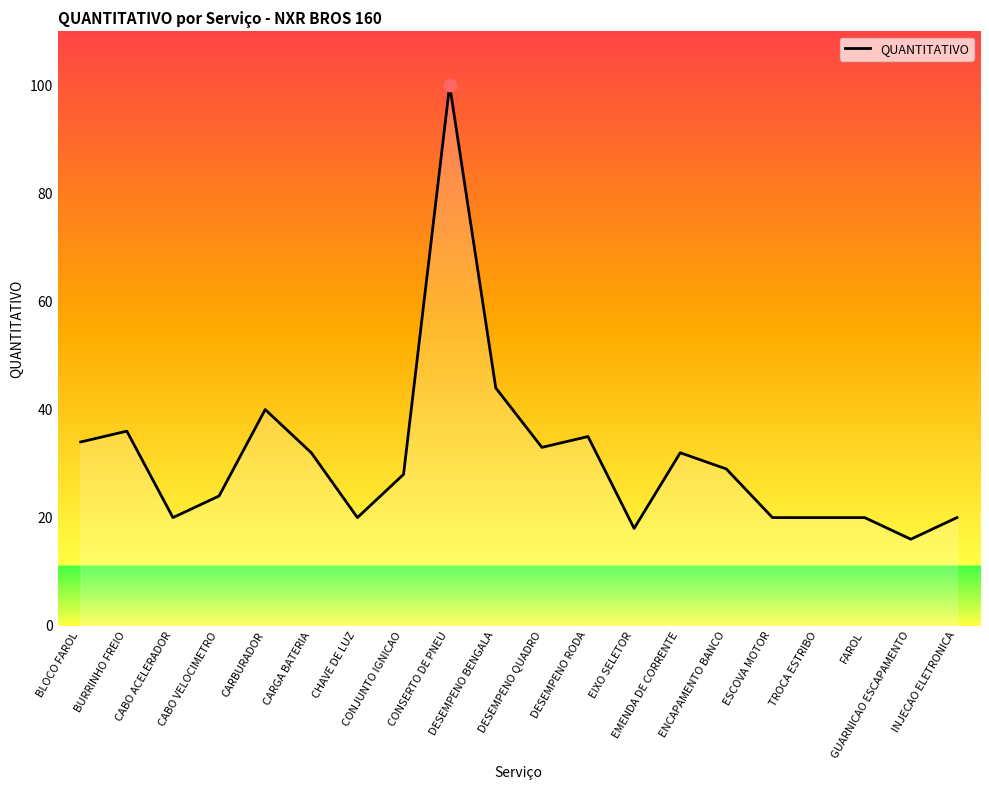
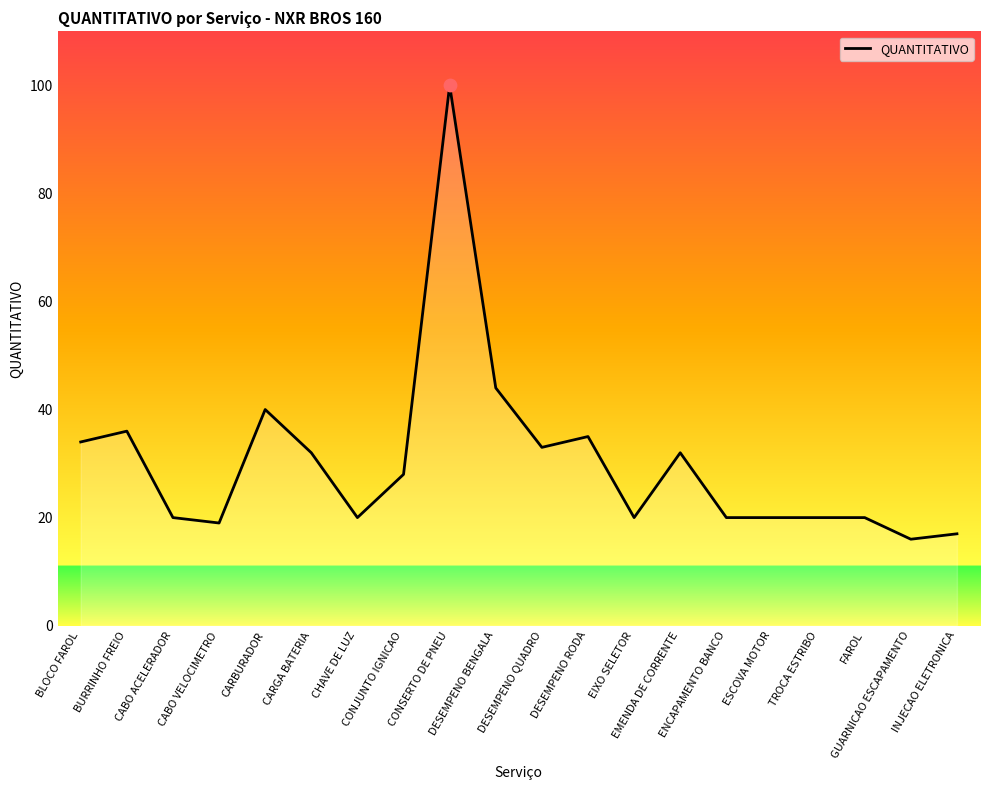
QUANTITATIVO, CABO VELOCIMETRO: 24 -> 19
QUANTITATIVO, EIXO SELETOR: 18 -> 20
QUANTITATIVO, ENCAPAMENTO BANCO: 29 -> 20
QUANTITATIVO, INJECAO ELETRONICA: 20 -> 17
